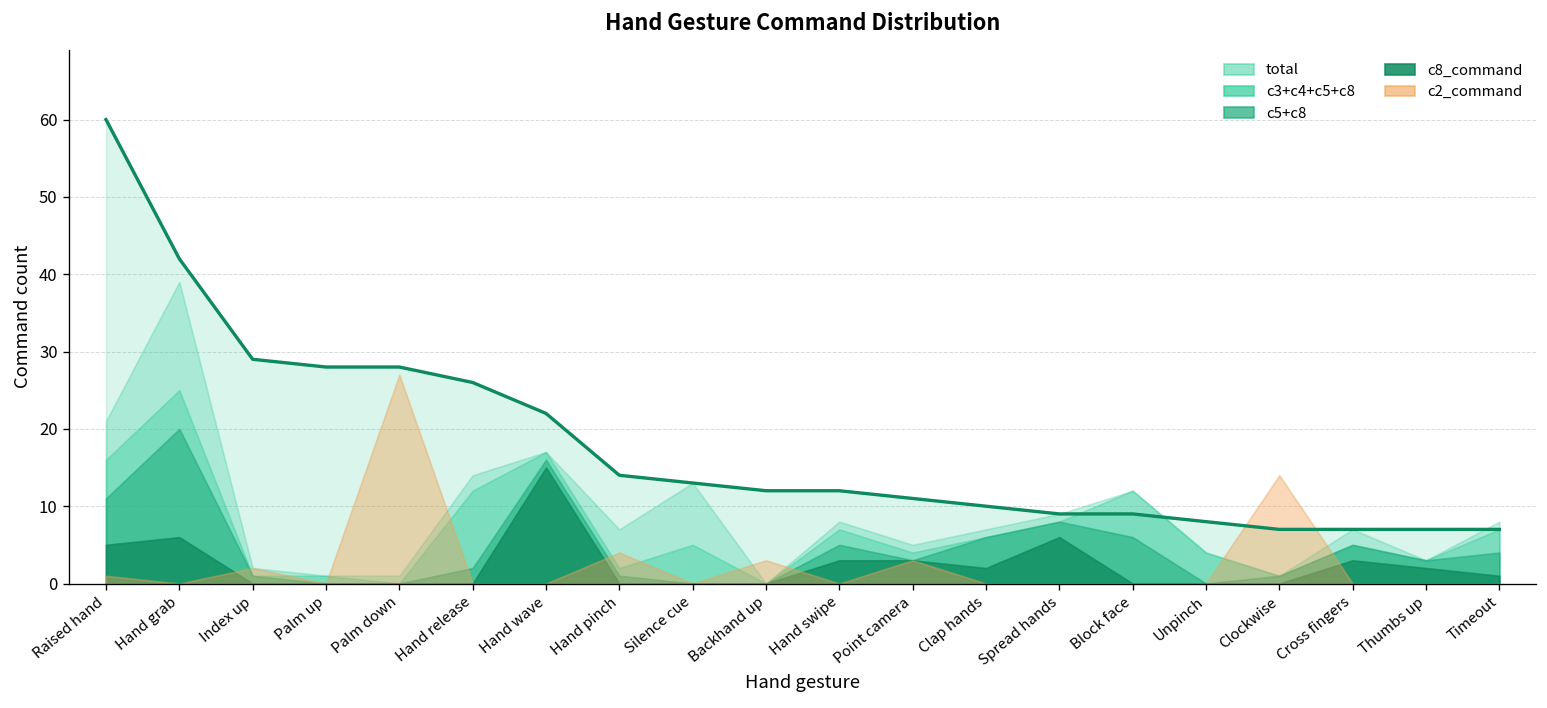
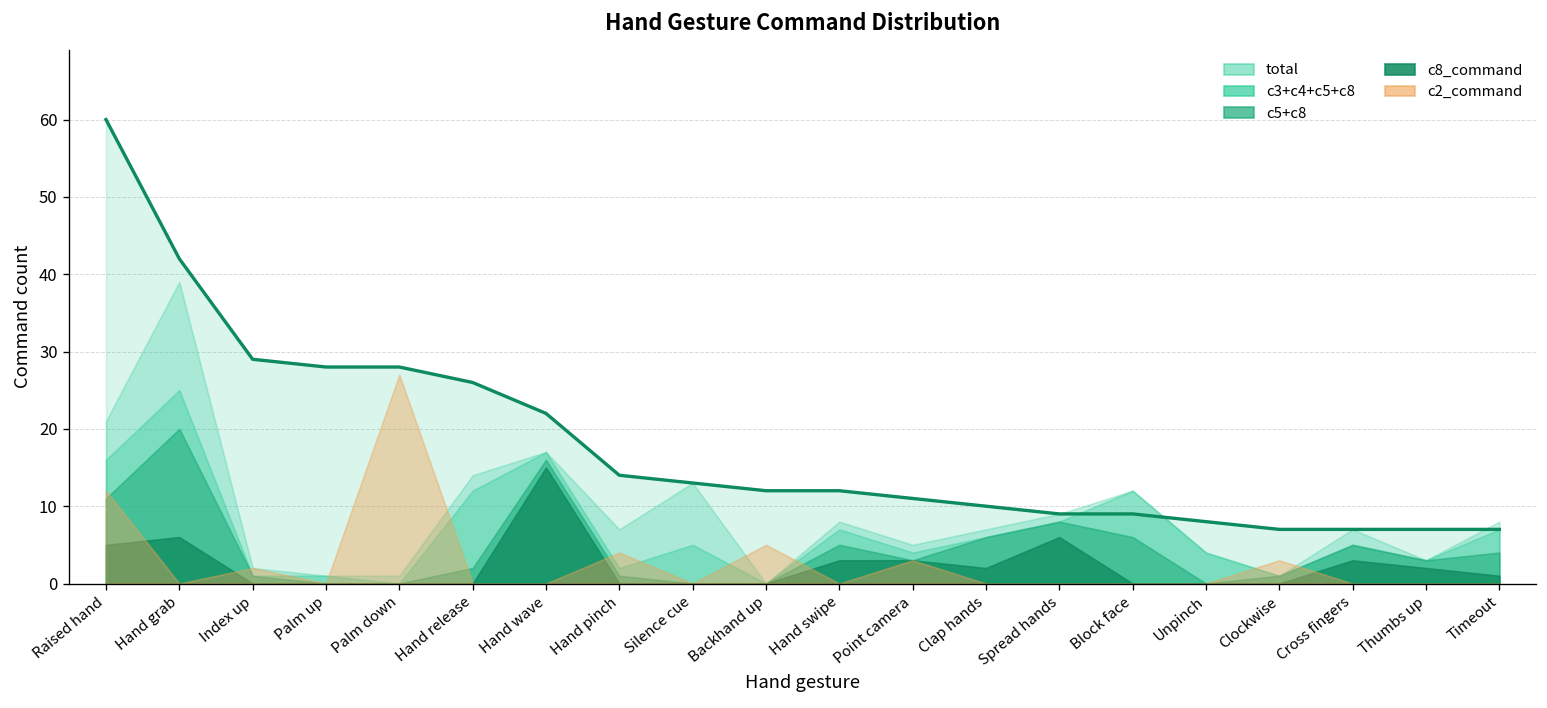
c2_command, Raised hand: 1 -> 12
c2_command, Backhand up: 3 -> 5
c2_command, Clockwise: 14 -> 3
